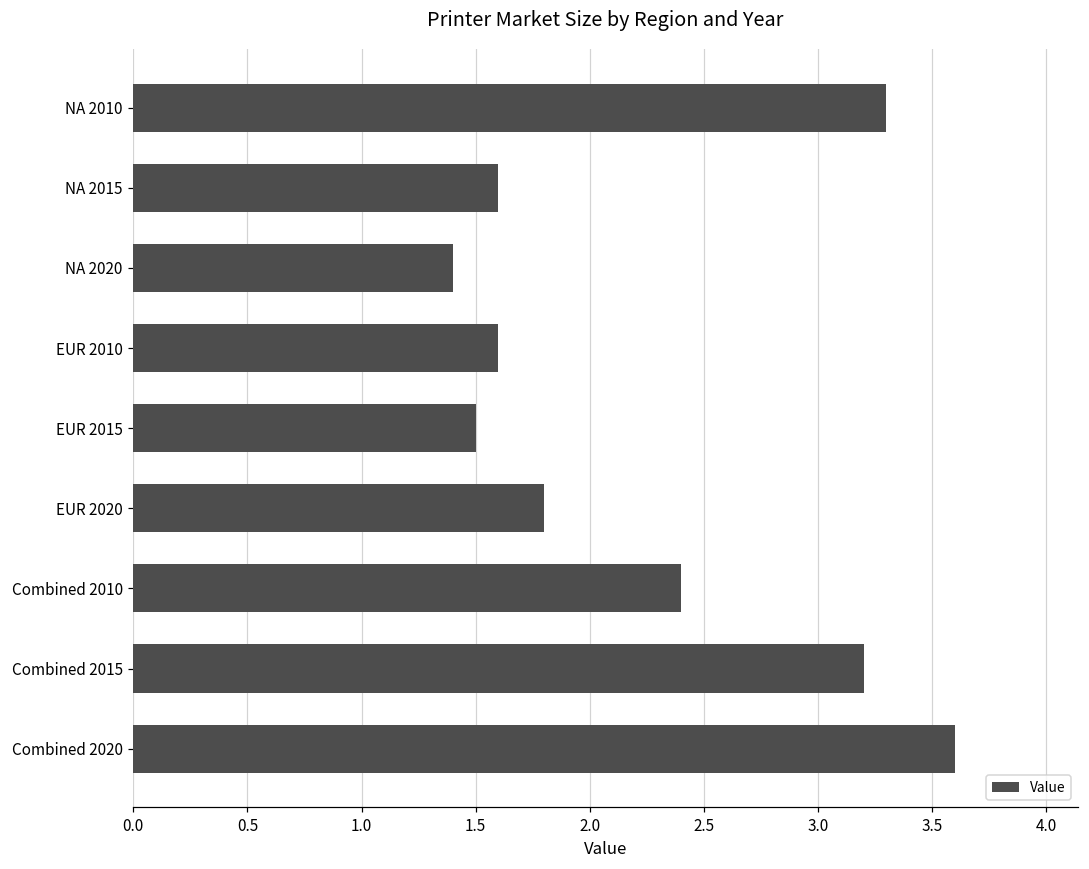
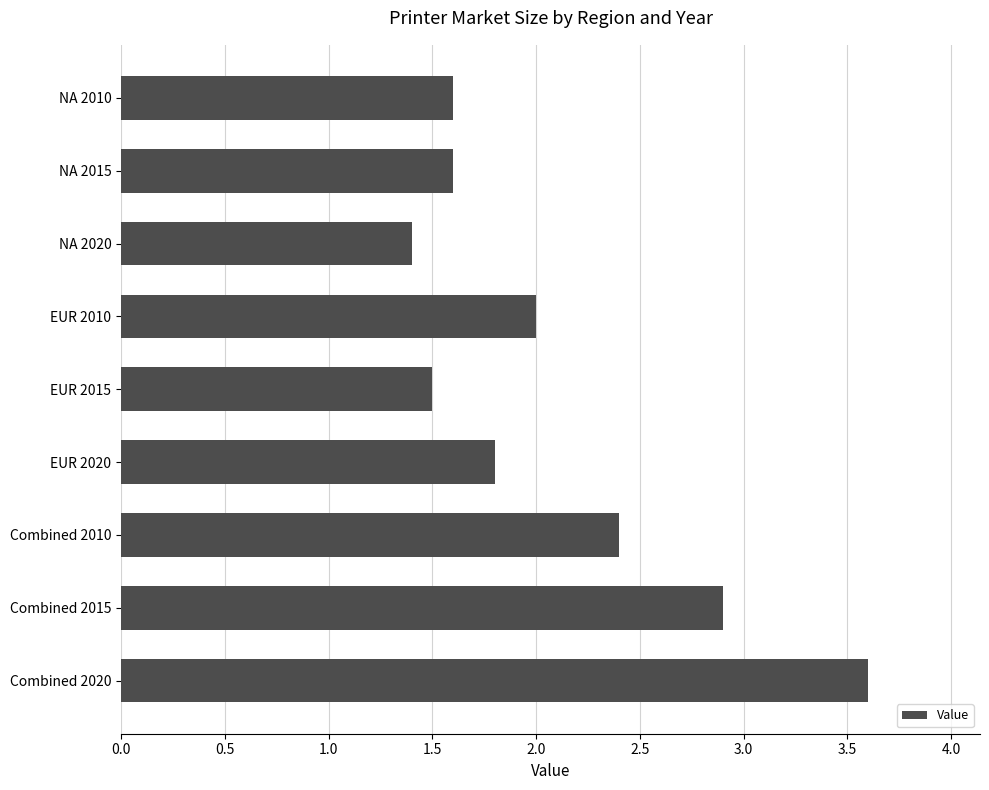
NA 2010: 3.3 -> 1.6
EUR 2010: 1.6 -> 2.0
Combined 2015: 3.2 -> 2.9
